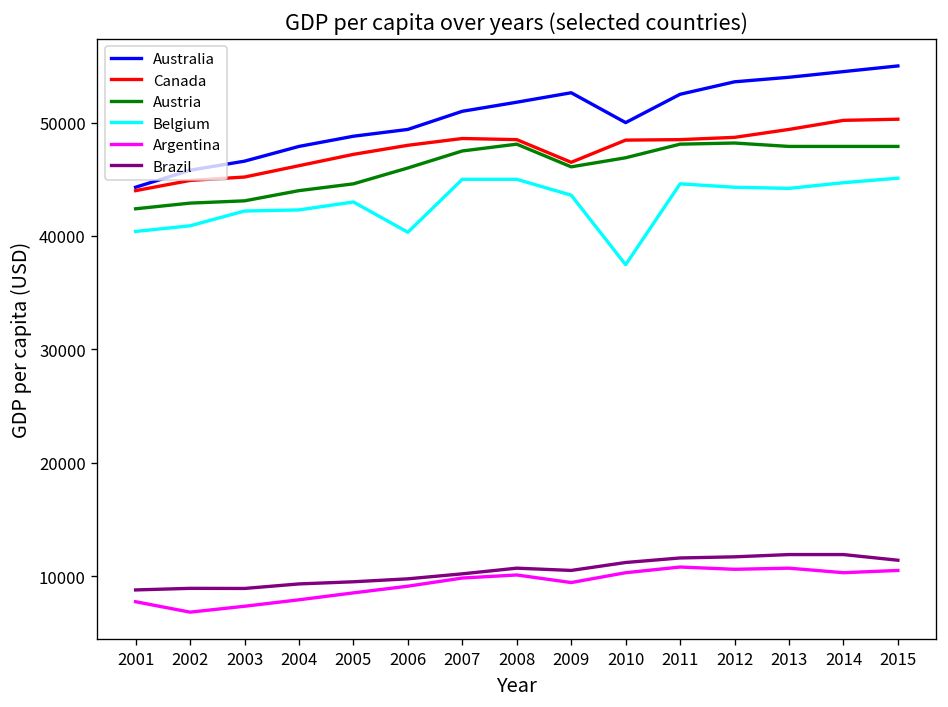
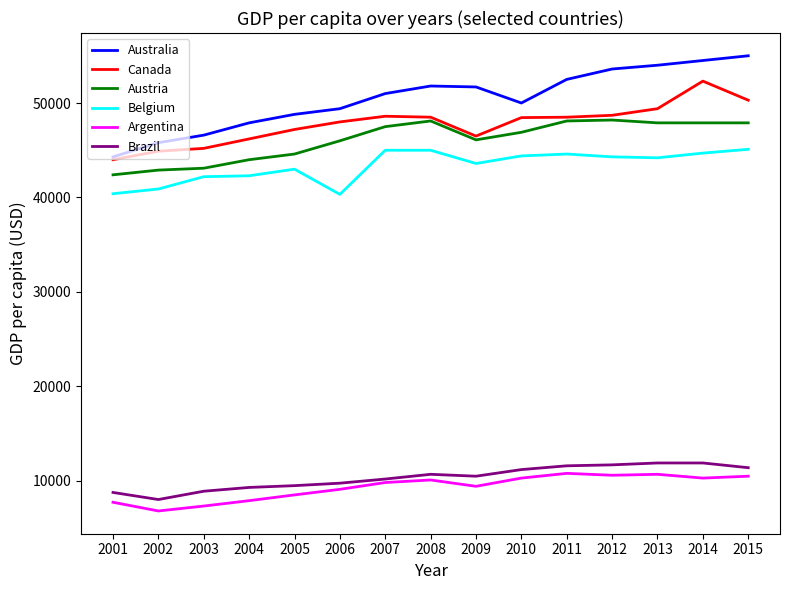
Brazil, 2002: 9000 -> 8000
Australia, 2009: 53000 -> 52000
Belgium, 2010: 37000 -> 44000
Canada, 2014: 50000 -> 52000
